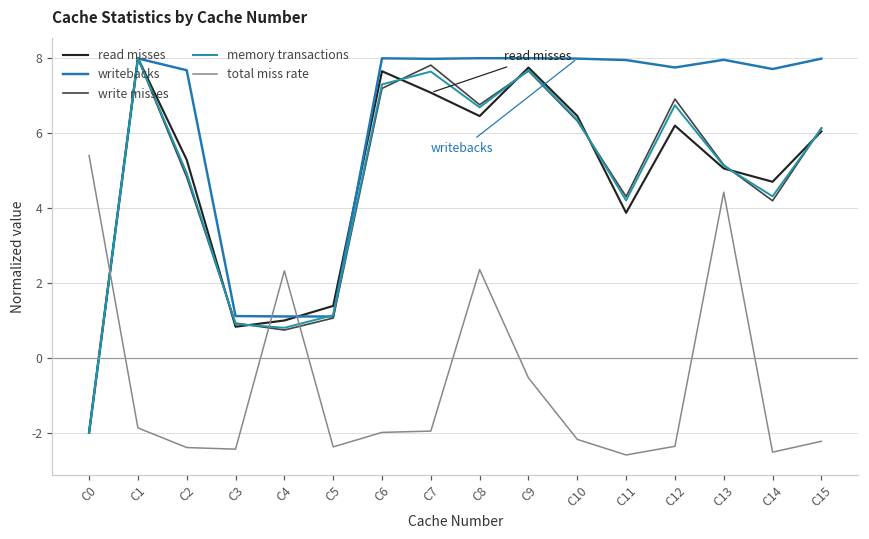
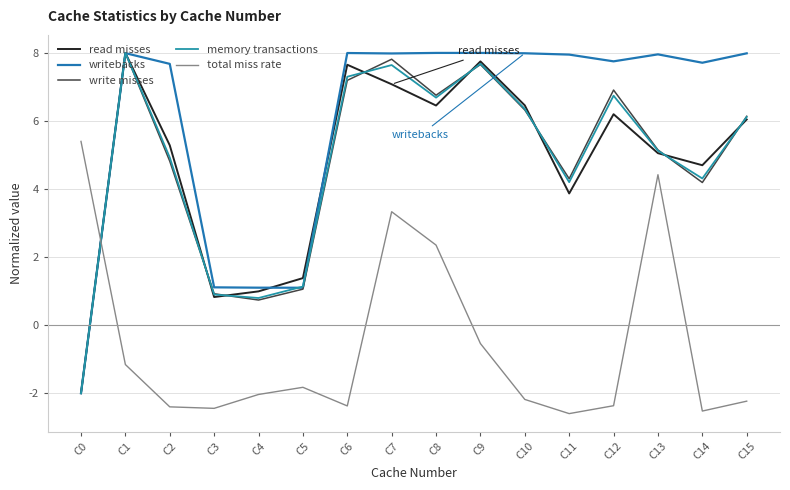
total miss rate, C1: -1.9 -> -1.2
total miss rate, C4: 2.3 -> -2.0
total miss rate, C5: -2.4 -> -1.8
total miss rate, C6: -2.0 -> -2.4
total miss rate, C7: -2.0 -> 3.3
